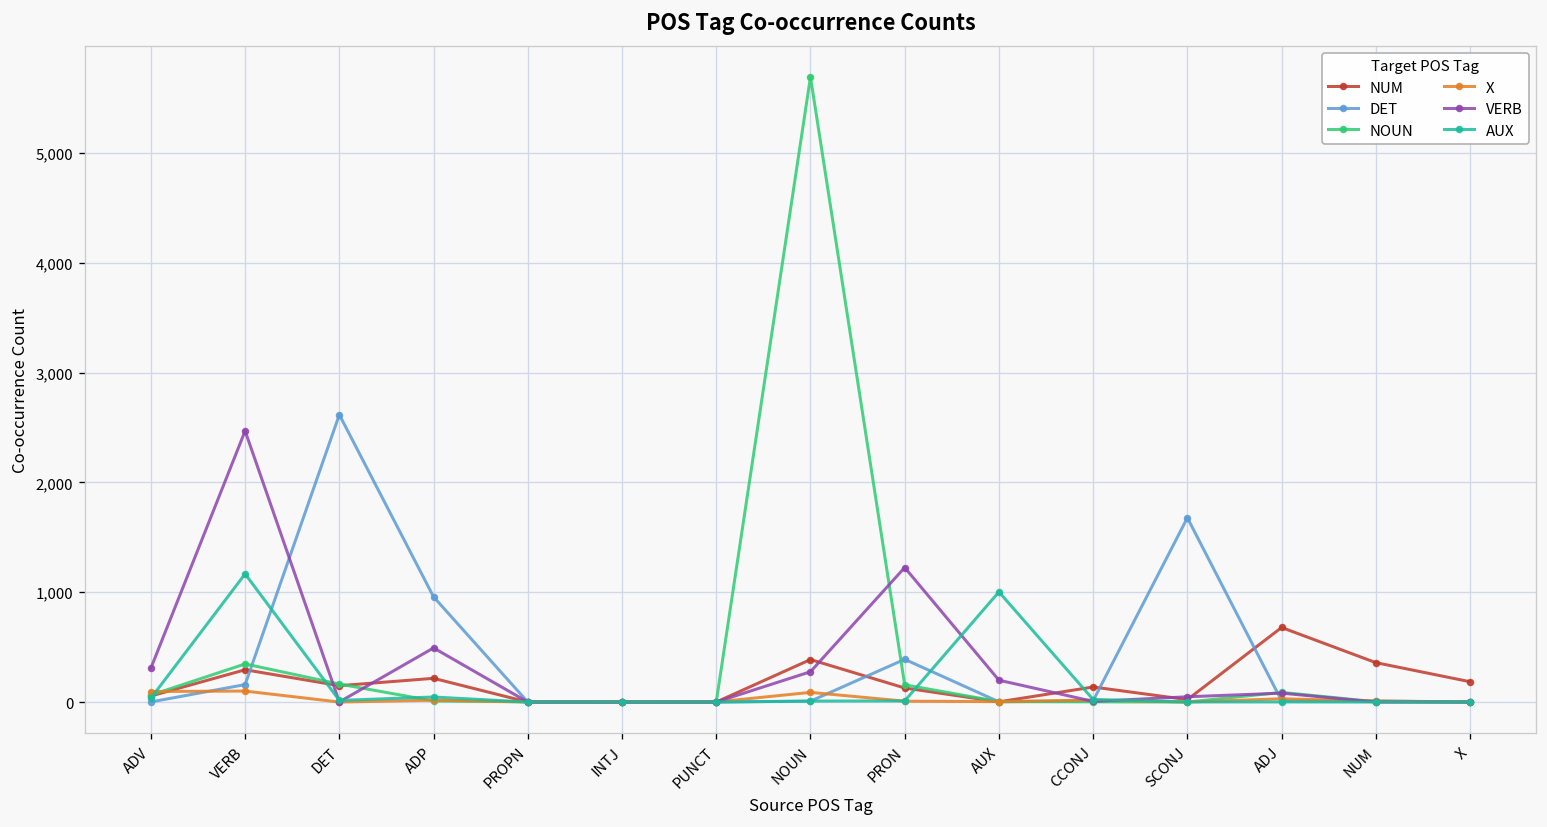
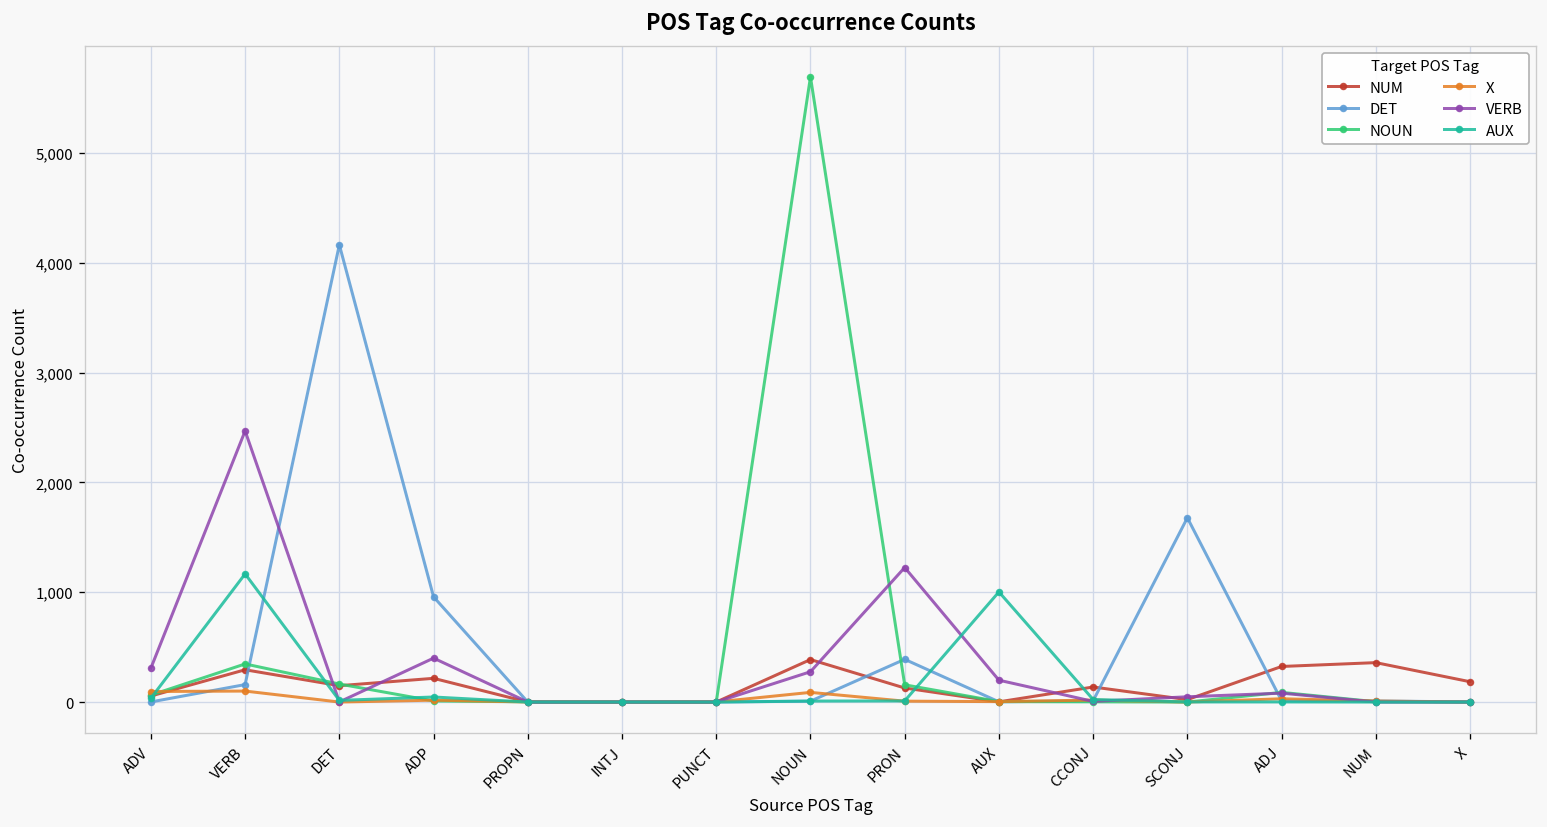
DET, DET: 2,600 -> 4,200
VERB, ADP: 500 -> 400
NUM, ADJ: 700 -> 300
